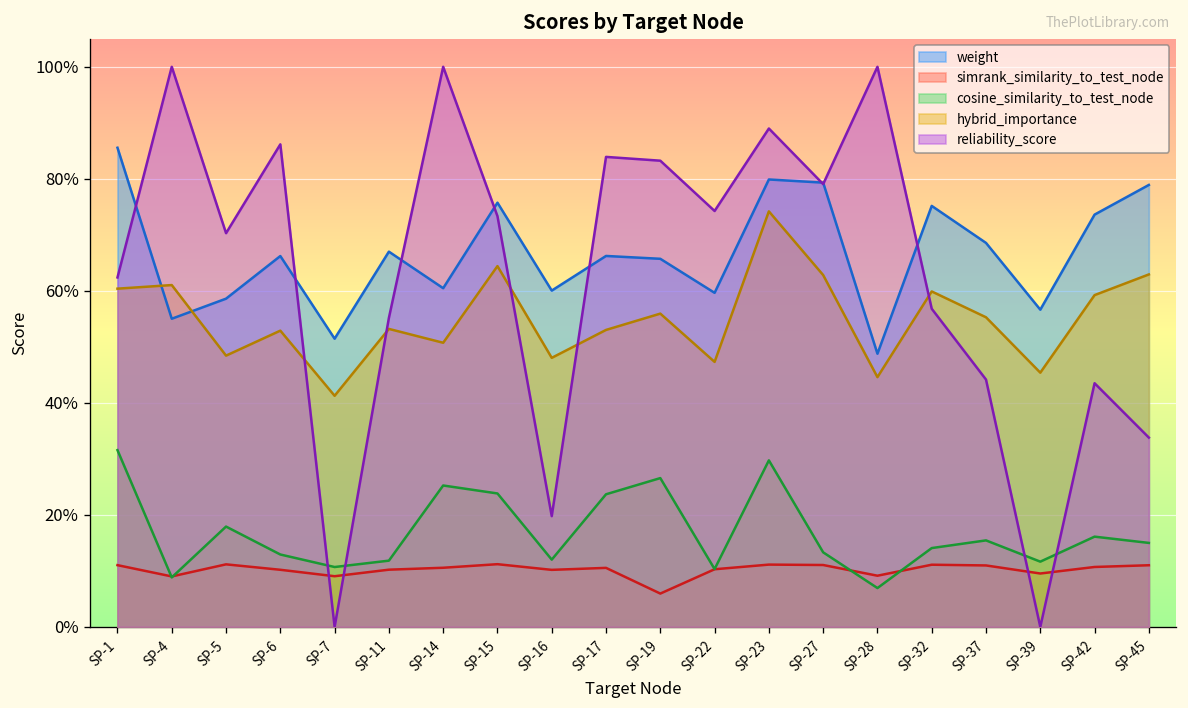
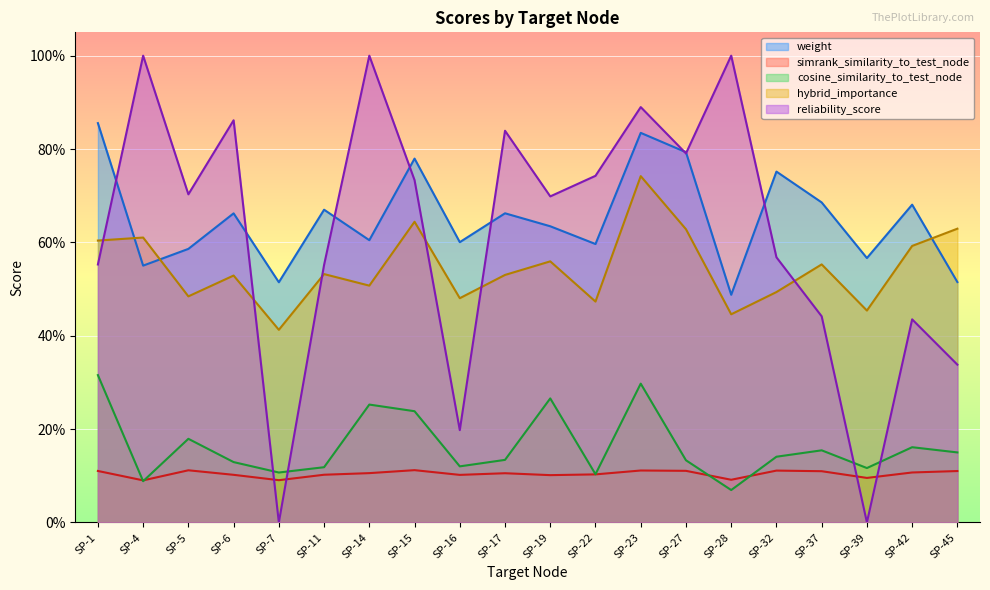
reliability_score, SP-1: 62% -> 55%
weight, SP-15: 76% -> 78%
cosine_similarity_to_test_node, SP-17: 24% -> 13%
weight, SP-19: 66% -> 63%
simrank_similarity_to_test_node, SP-19: 6% -> 10%
reliability_score, SP-19: 83% -> 70%
weight, SP-23: 80% -> 83%
hybrid_importance, SP-32: 60% -> 49%
weight, SP-42: 74% -> 68%
weight, SP-45: 79% -> 51%
